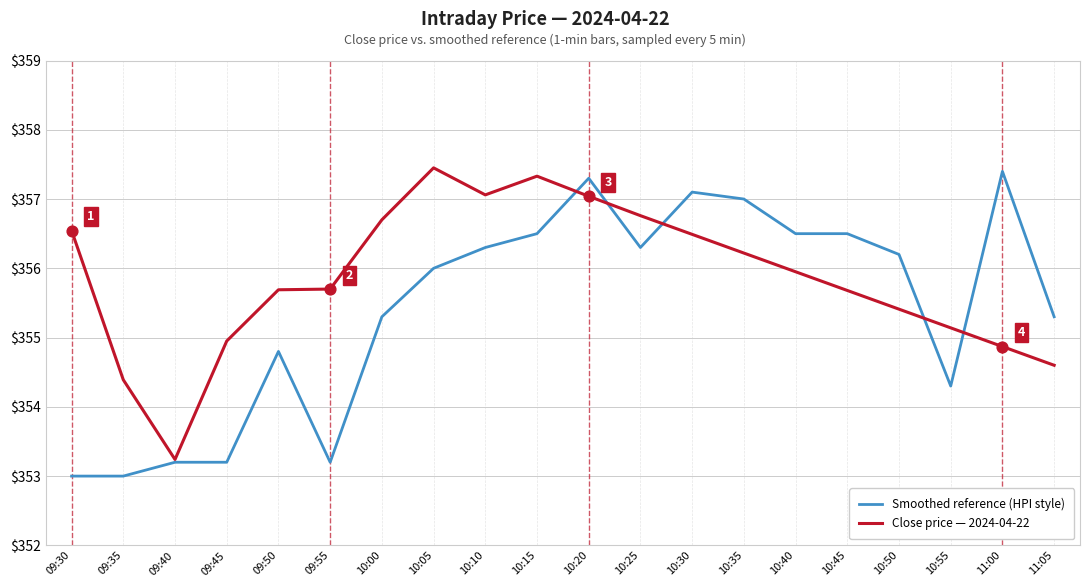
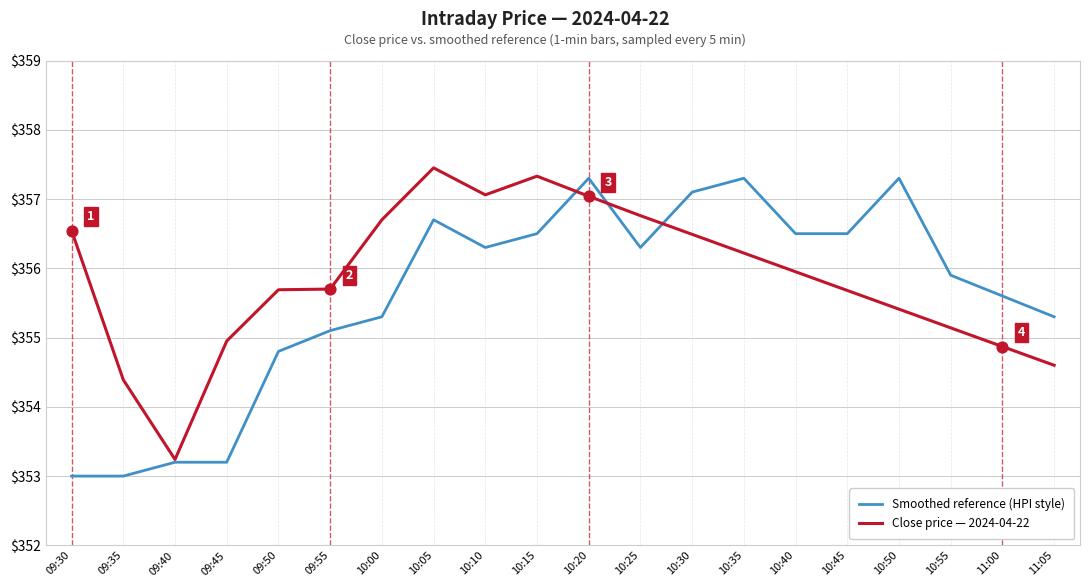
Smoothed reference (HPI style), 09:55: $353.2 -> $355.1
Smoothed reference (HPI style), 10:05: $356.0 -> $356.7
Smoothed reference (HPI style), 10:35: $357.0 -> $357.3
Smoothed reference (HPI style), 10:50: $356.2 -> $357.3
Smoothed reference (HPI style), 10:55: $354.3 -> $355.9
Smoothed reference (HPI style), 11:00: $357.4 -> $355.6
